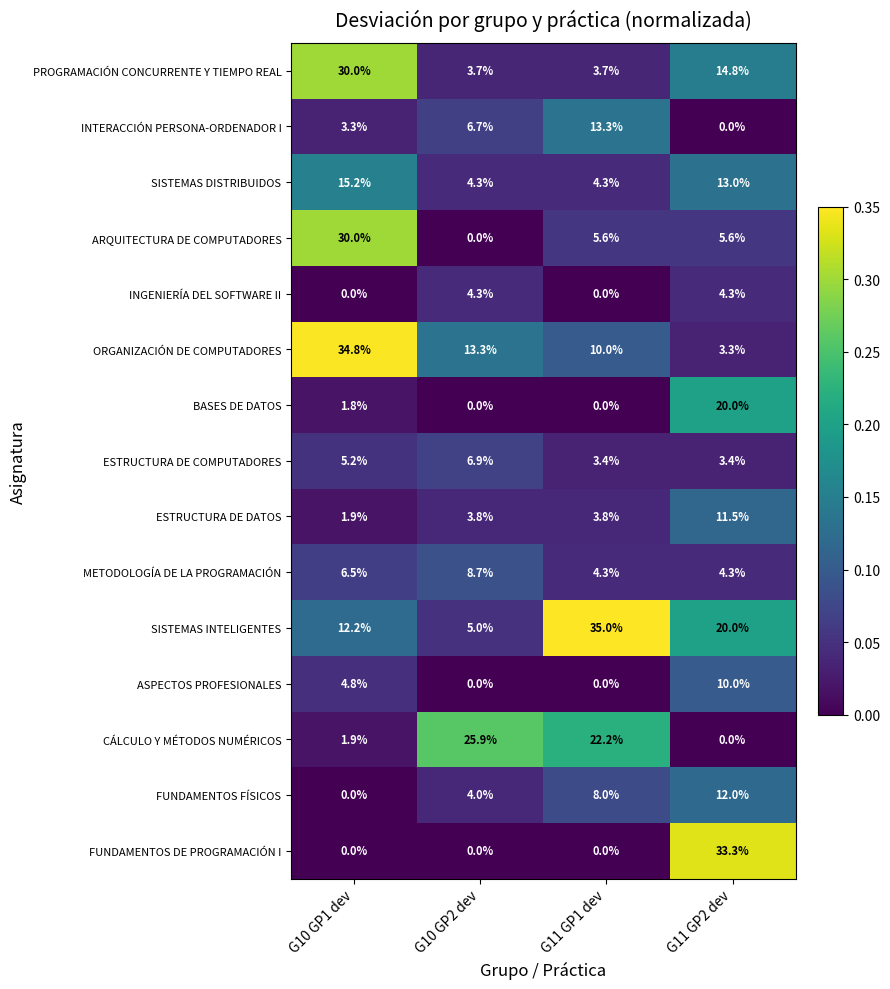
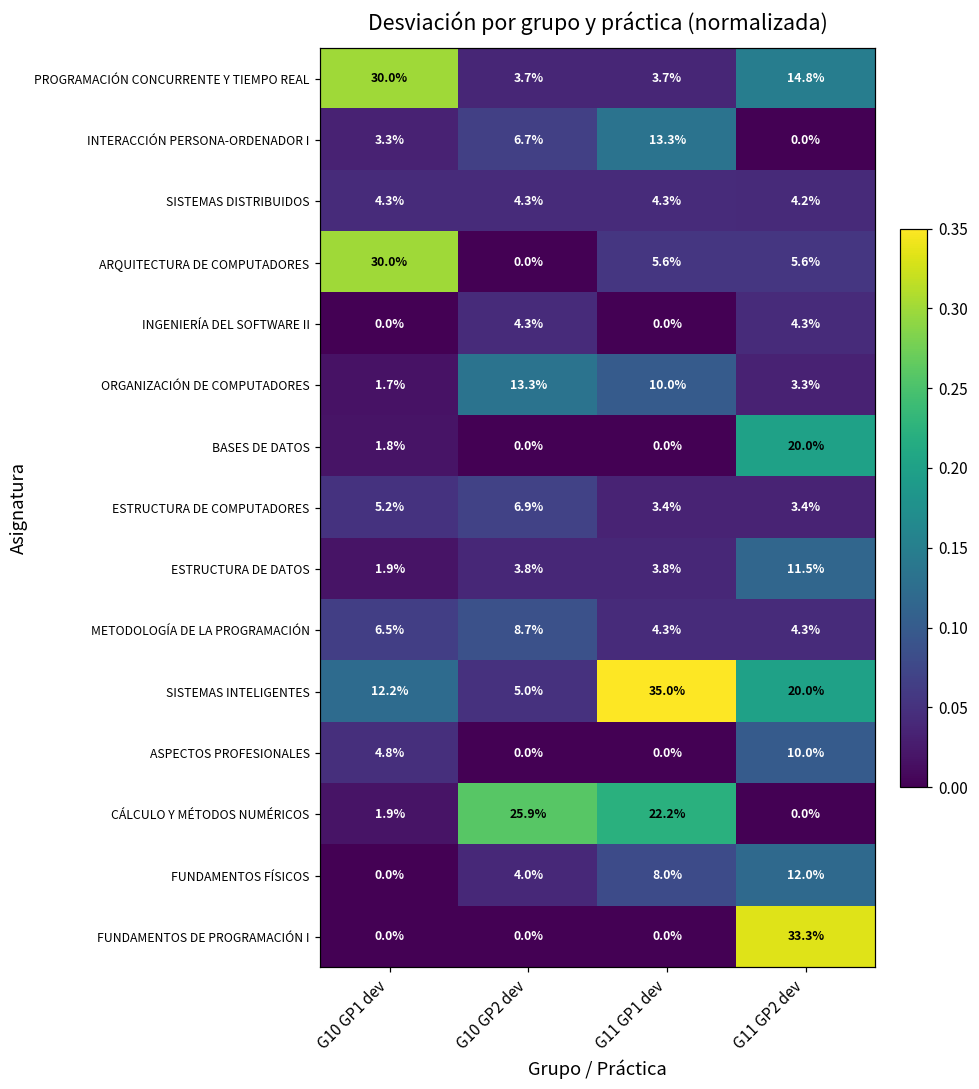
SISTEMAS DISTRIBUIDOS, G10 GP1 dev: 15.2% -> 4.3%
SISTEMAS DISTRIBUIDOS, G11 GP2 dev: 13.0% -> 4.2%
ORGANIZACIÓN DE COMPUTADORES, G10 GP1 dev: 34.8% -> 1.7%
